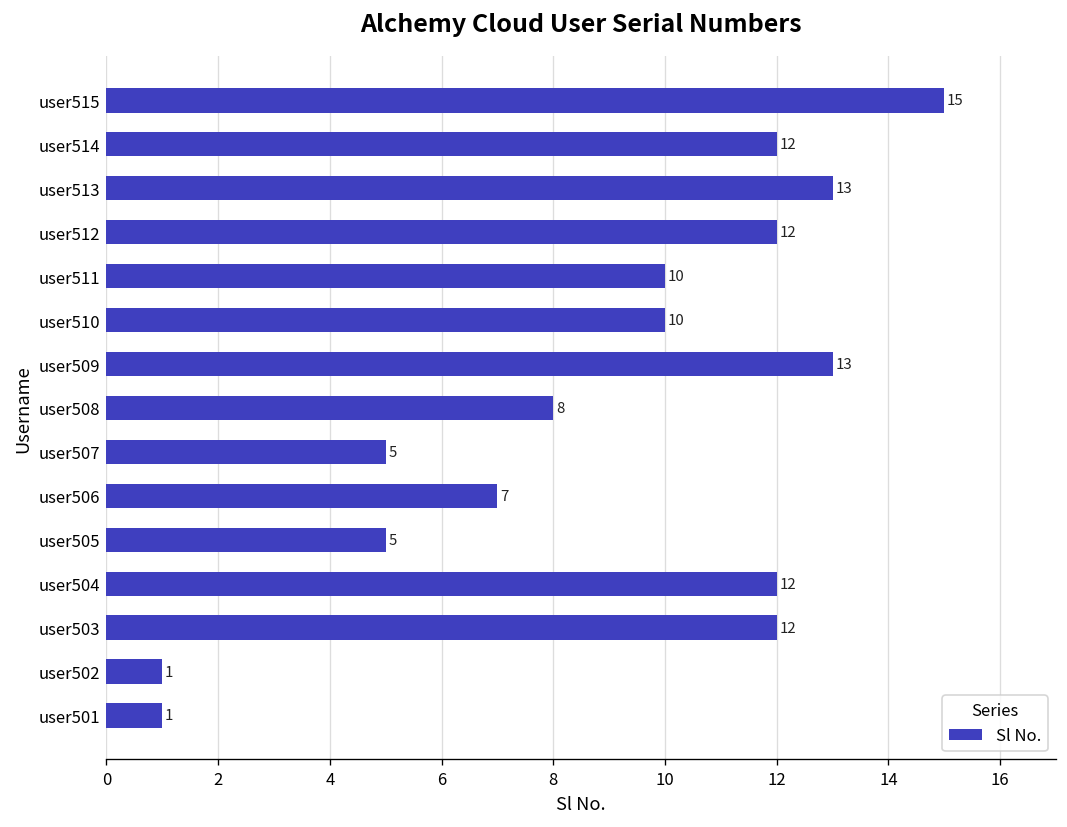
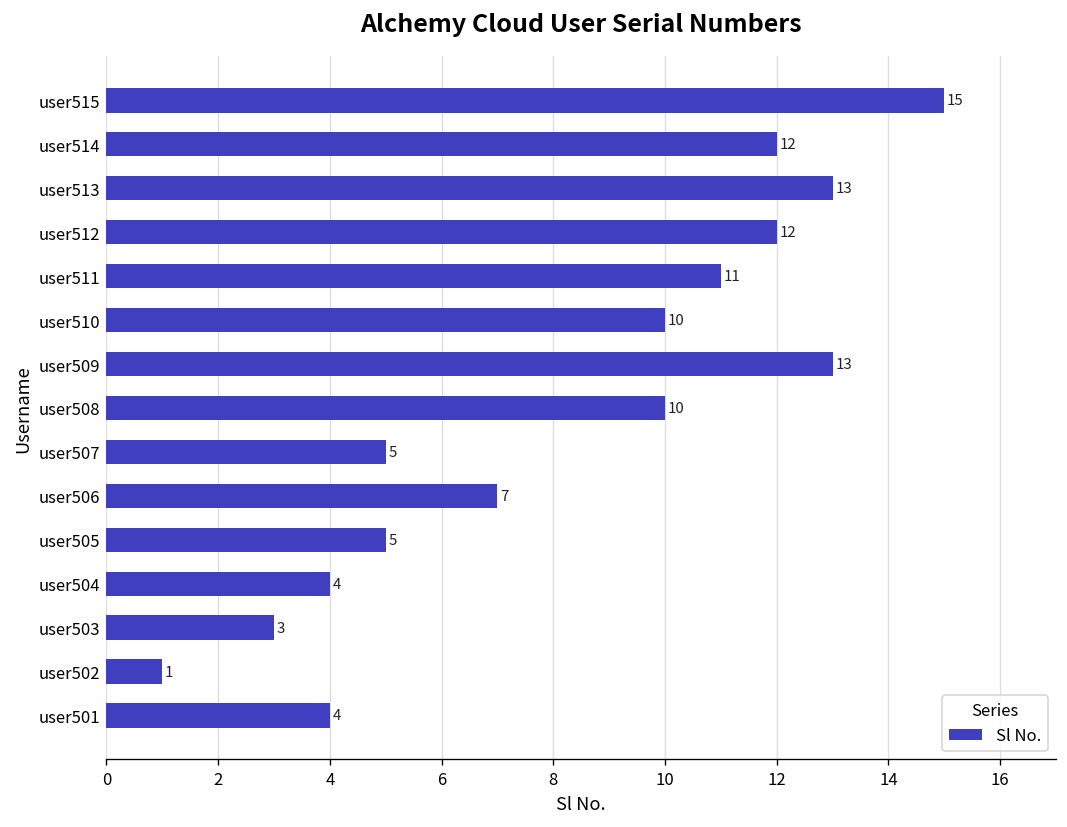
user511: 10 -> 11
user508: 8 -> 10
user504: 12 -> 4
user503: 12 -> 3
user501: 1 -> 4
